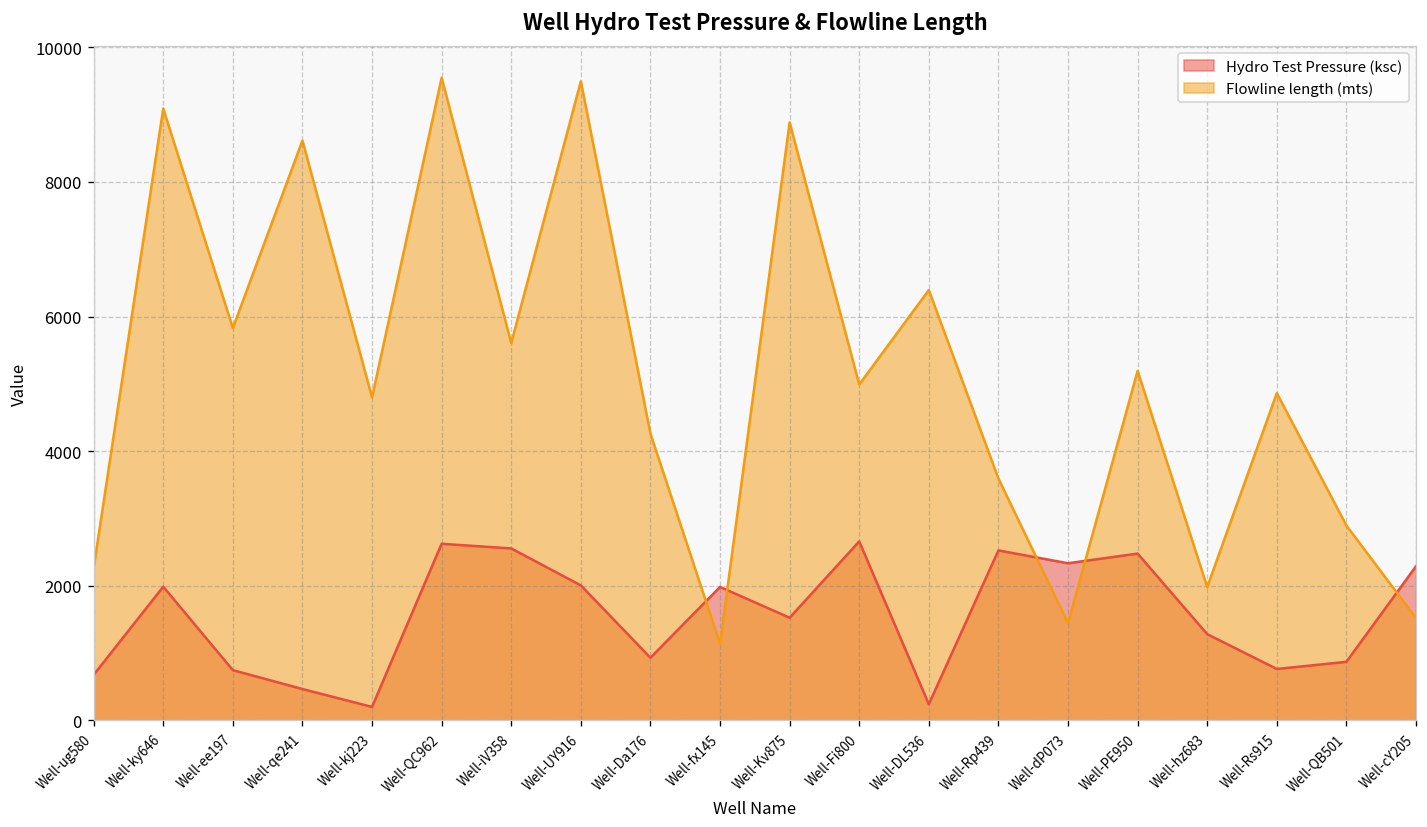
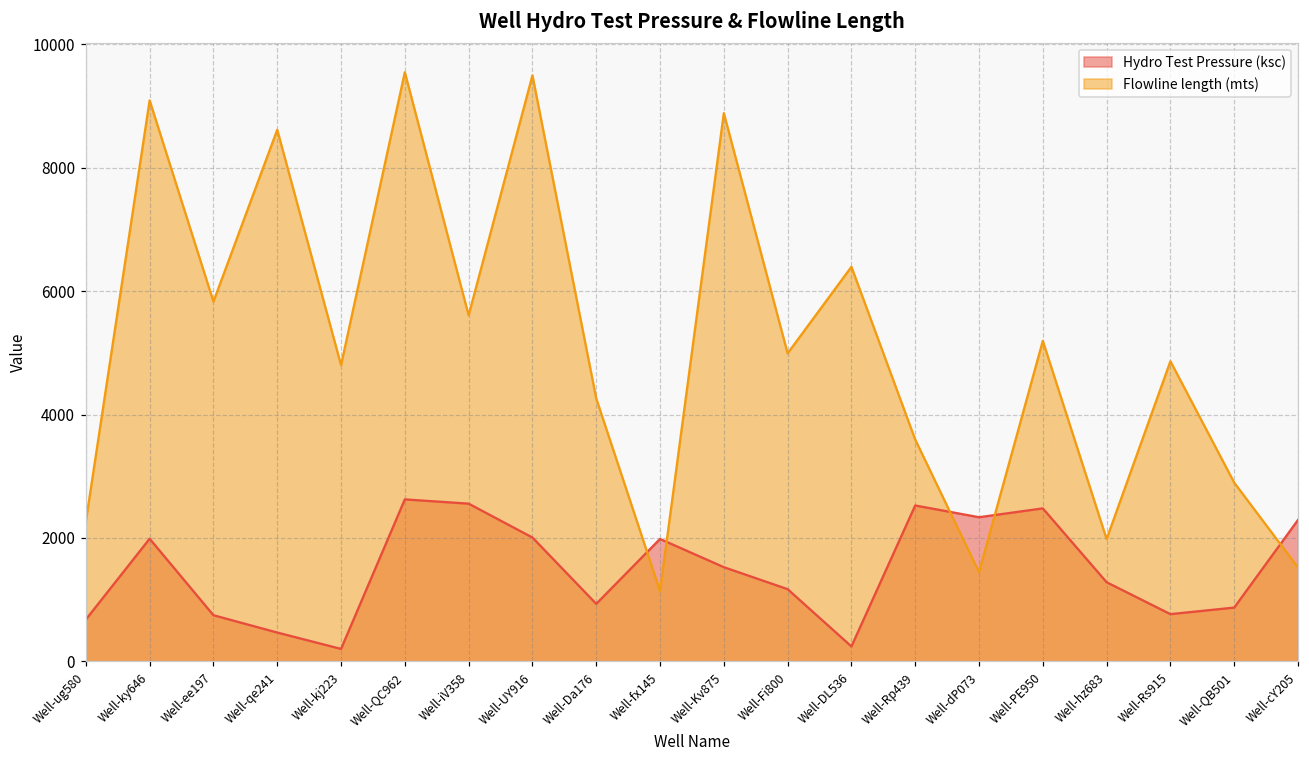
Hydro Test Pressure (ksc), Well-Fi800: 2700 -> 1200
